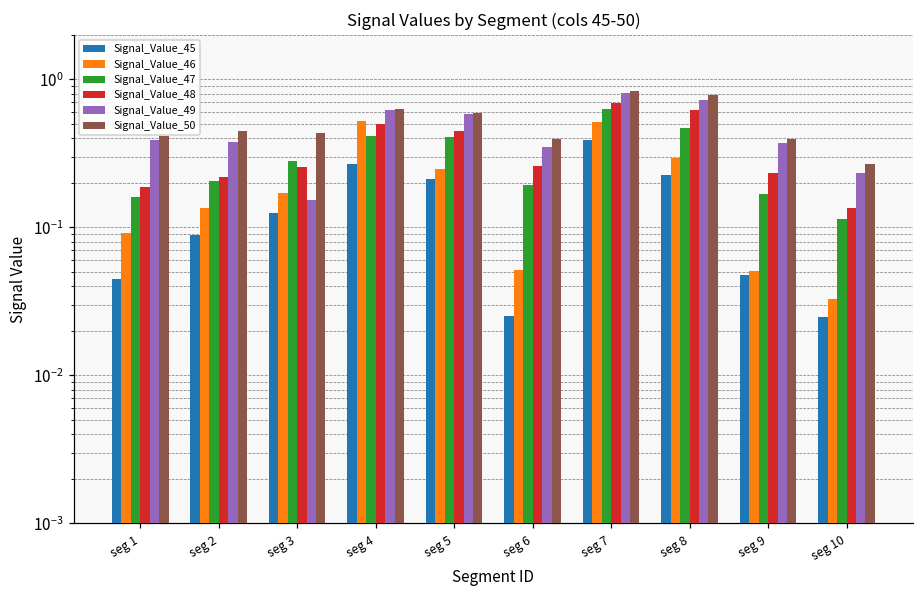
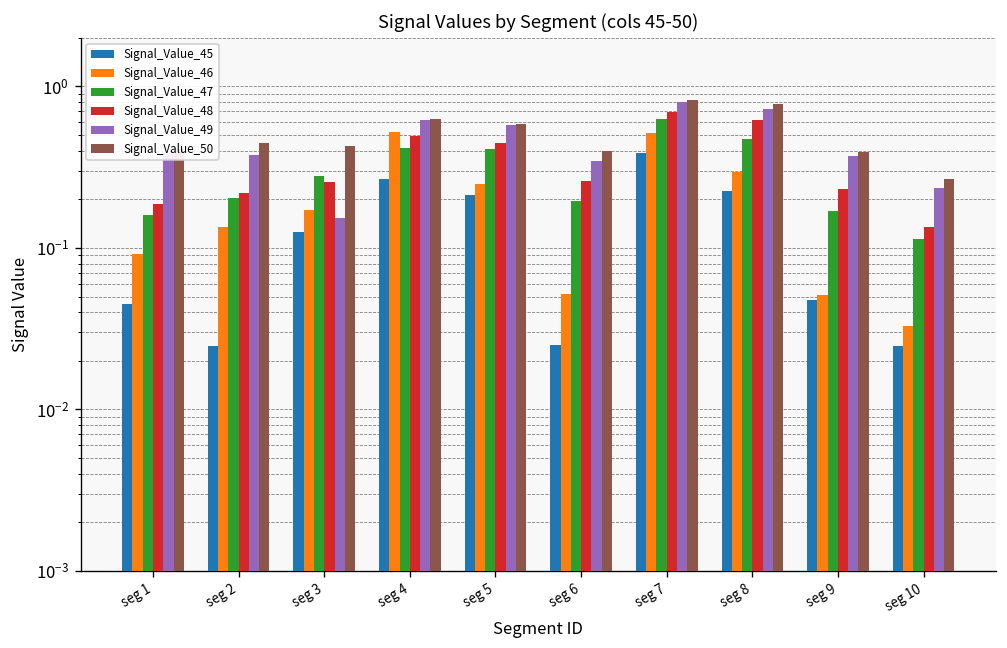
Signal_Value_45, seg 2: 0.09 -> 0.025
